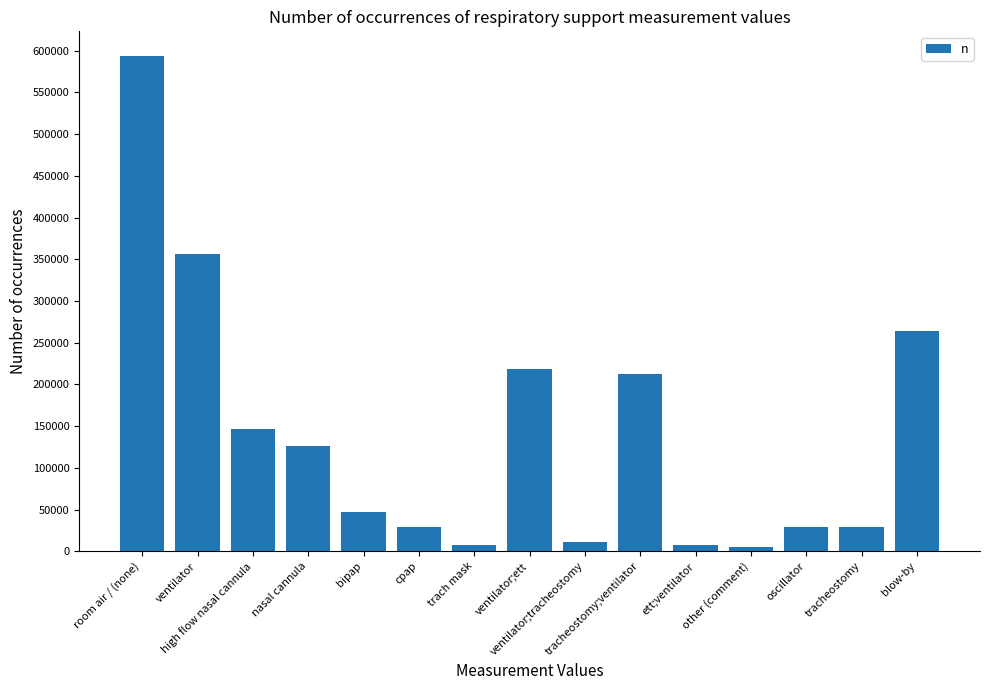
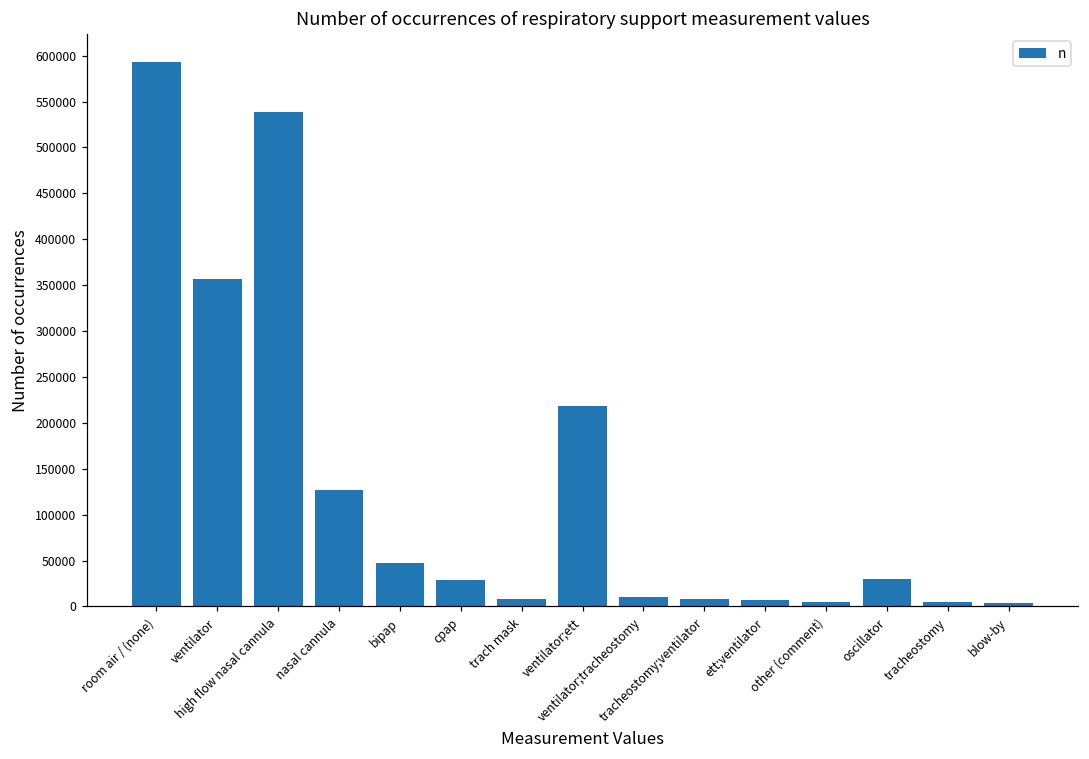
high flow nasal cannula: 150000 -> 540000
tracheostomy;ventilator: 210000 -> 10000
tracheostomy: 30000 -> 0
blow-by: 260000 -> 0
